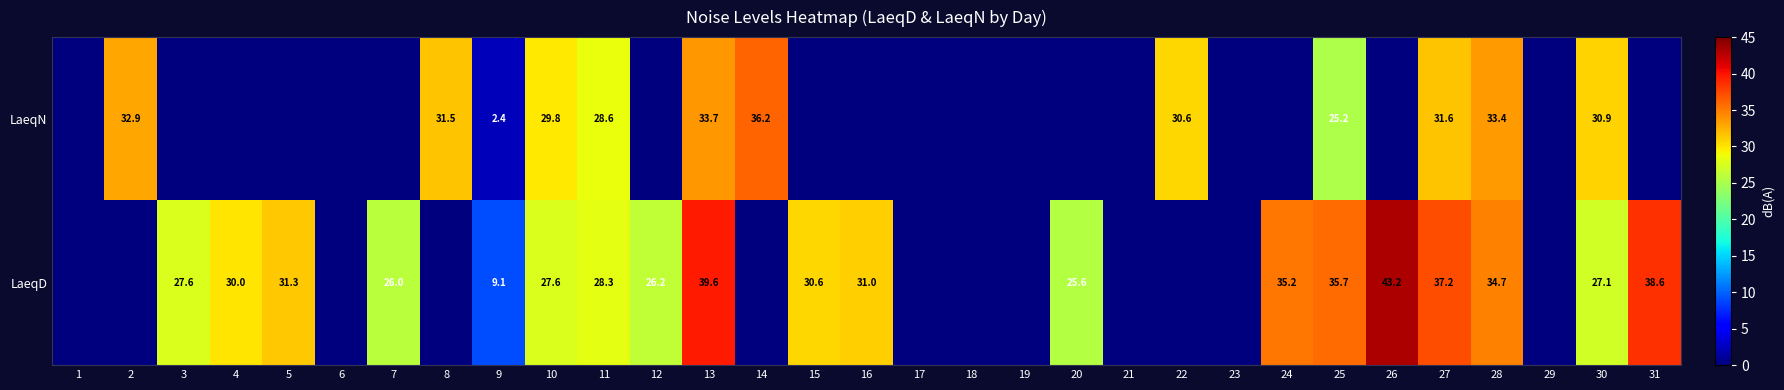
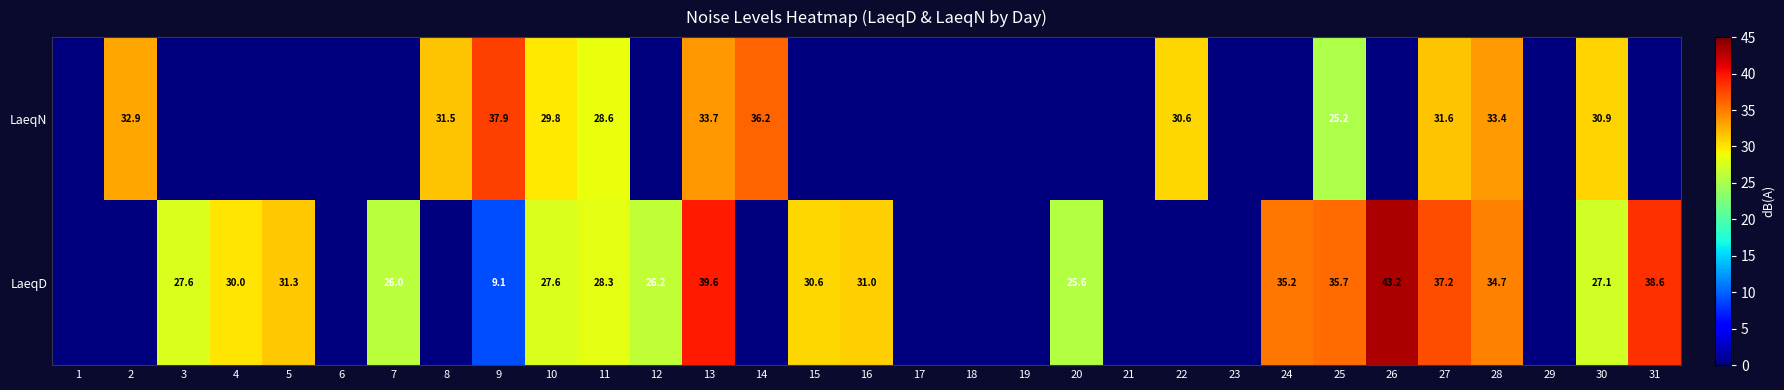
LaeqN, 9: 2.4 -> 37.9
